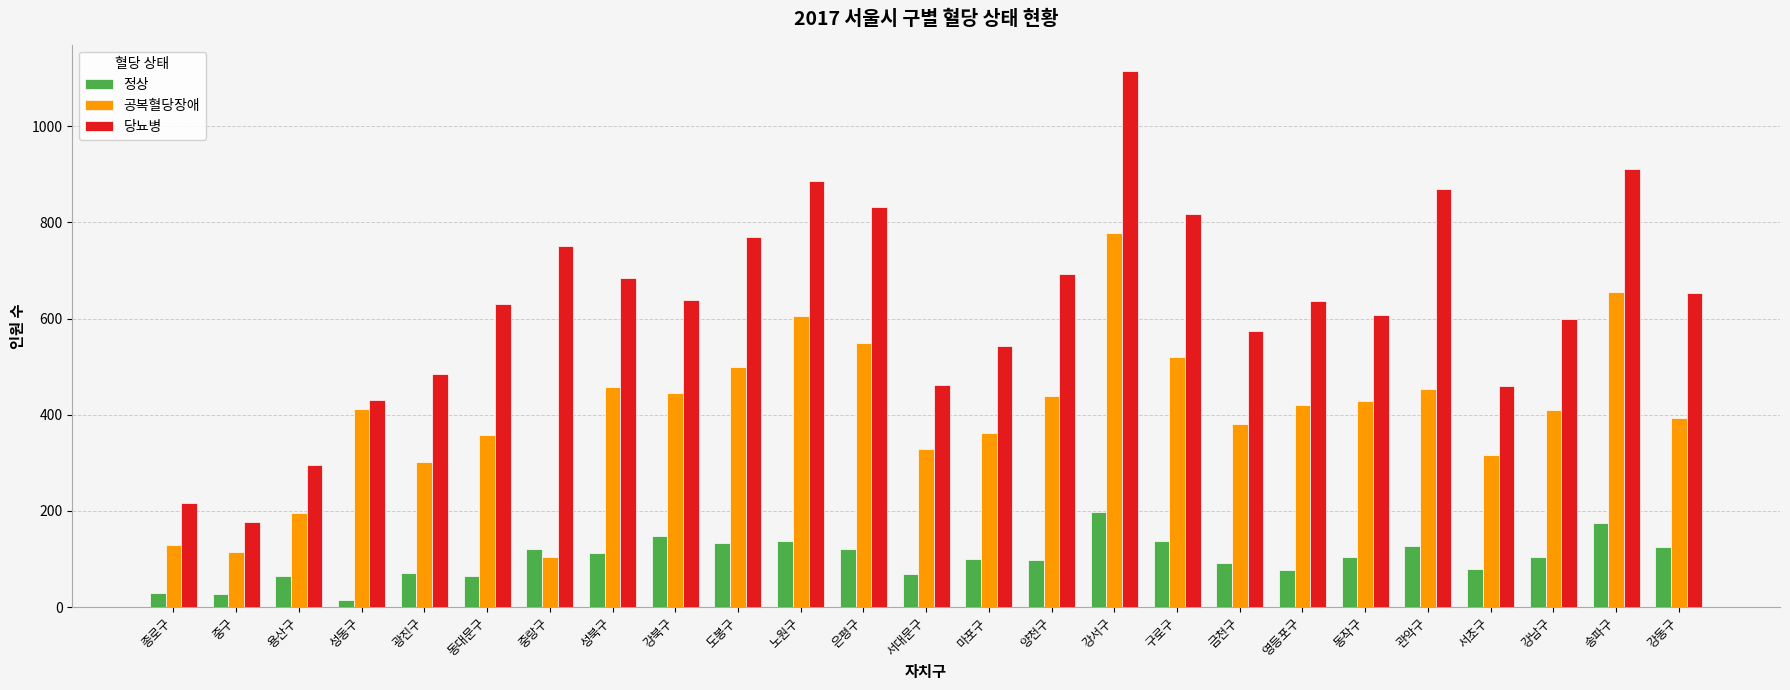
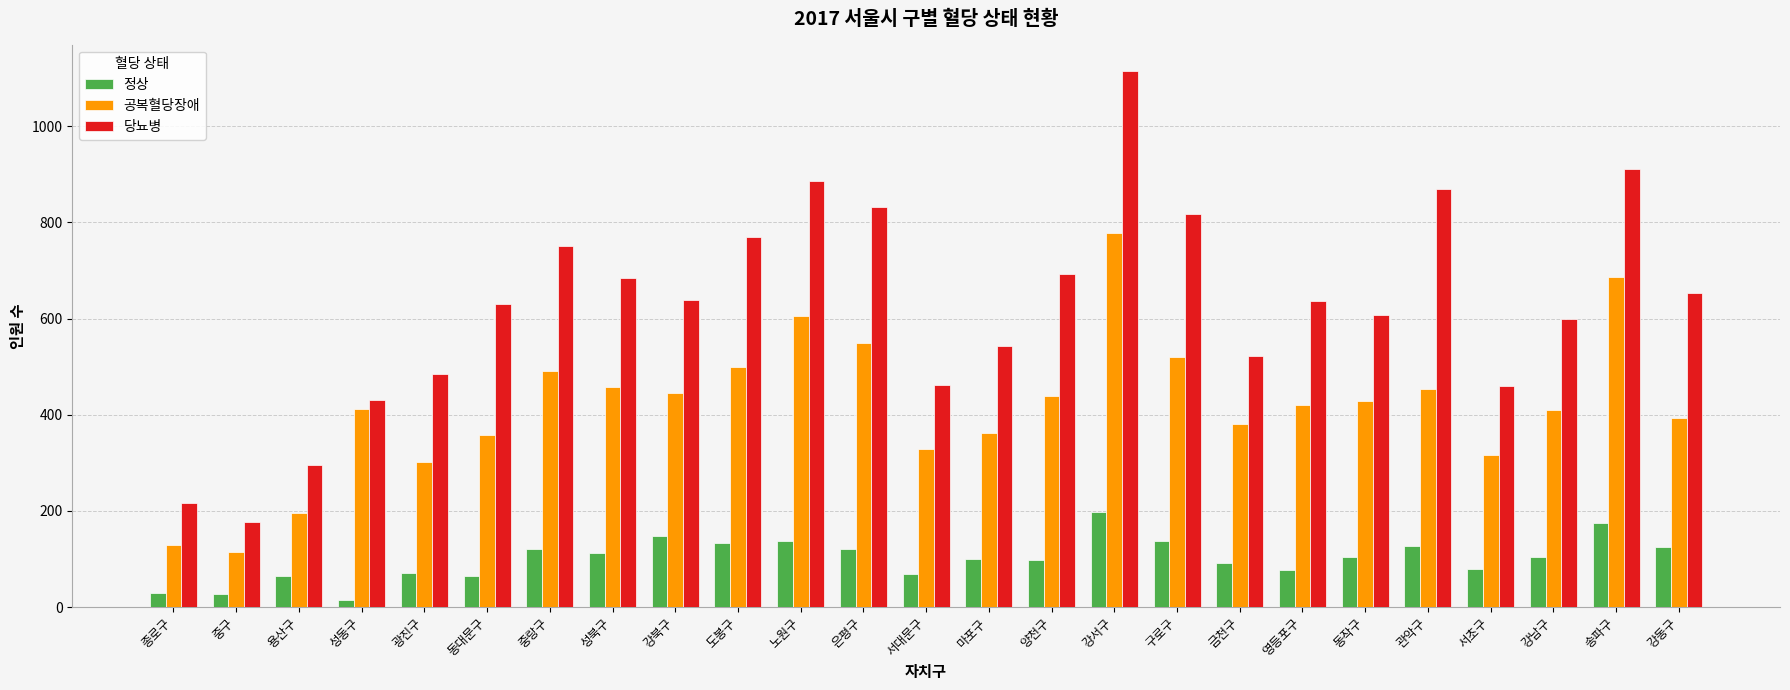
공복혈당장애, 중랑구: 100 -> 490
당뇨병, 금천구: 580 -> 520
공복혈당장애, 송파구: 660 -> 690
